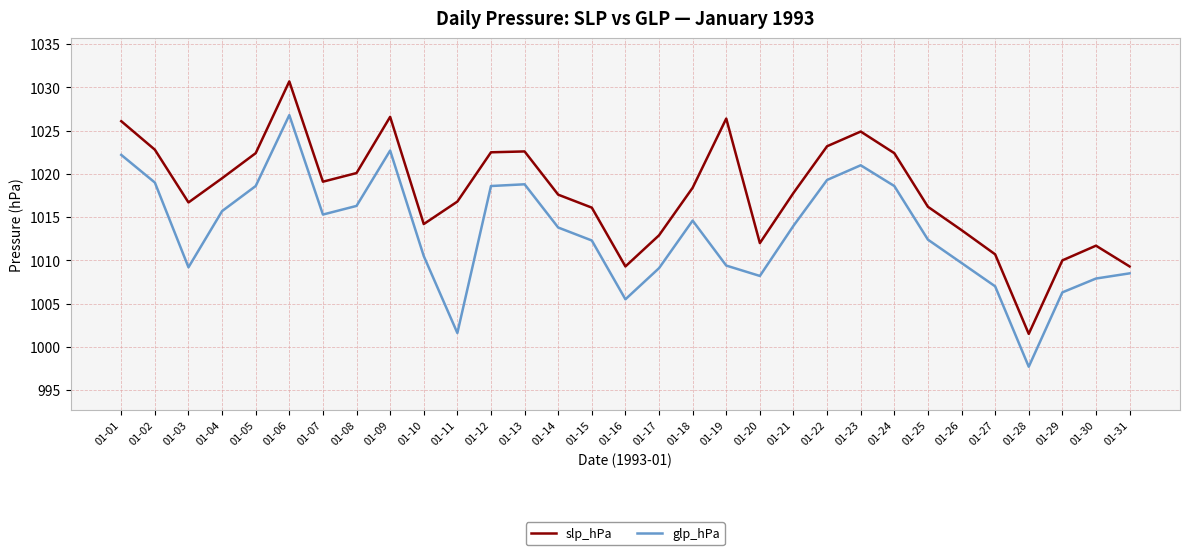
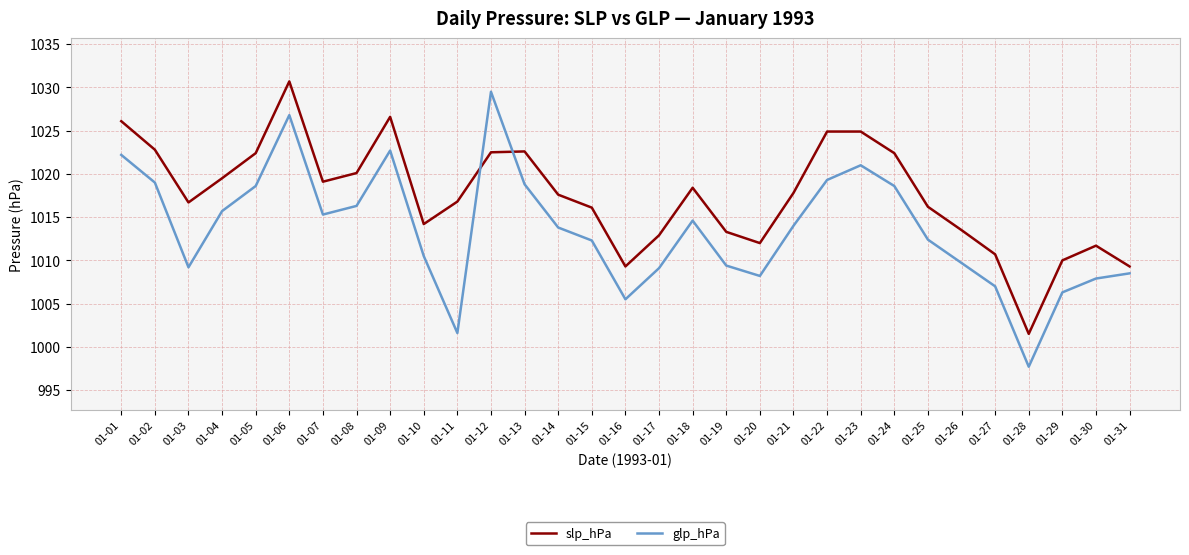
glp_hPa, 01-12: 1019 -> 1030
slp_hPa, 01-19: 1026 -> 1013
slp_hPa, 01-22: 1023 -> 1025
